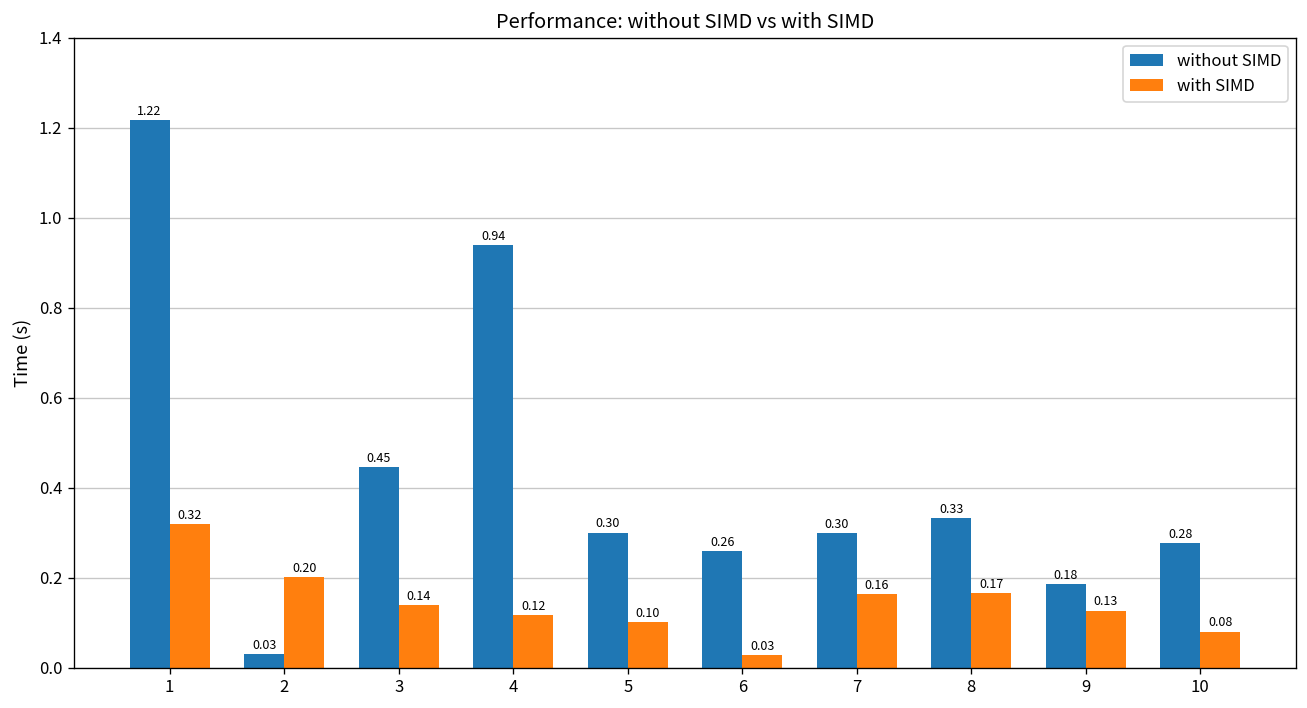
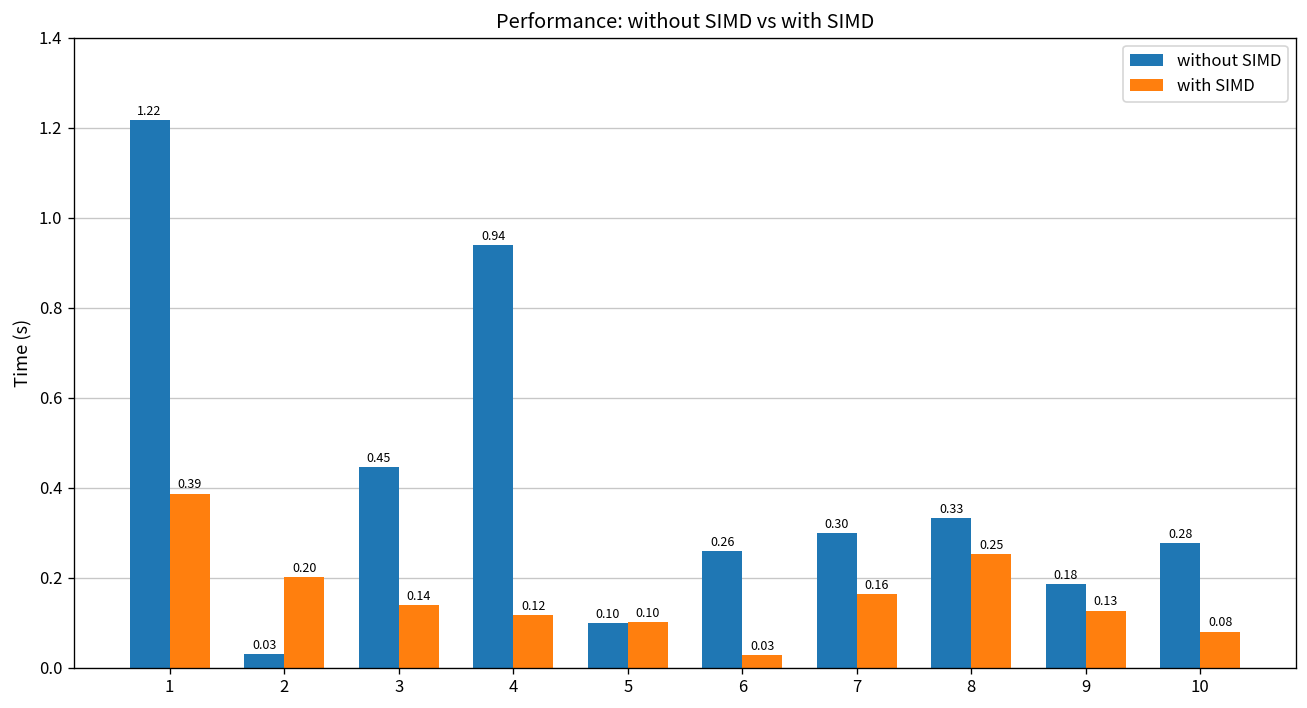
with SIMD, 1: 0.32 -> 0.39
without SIMD, 5: 0.30 -> 0.10
with SIMD, 8: 0.17 -> 0.25
